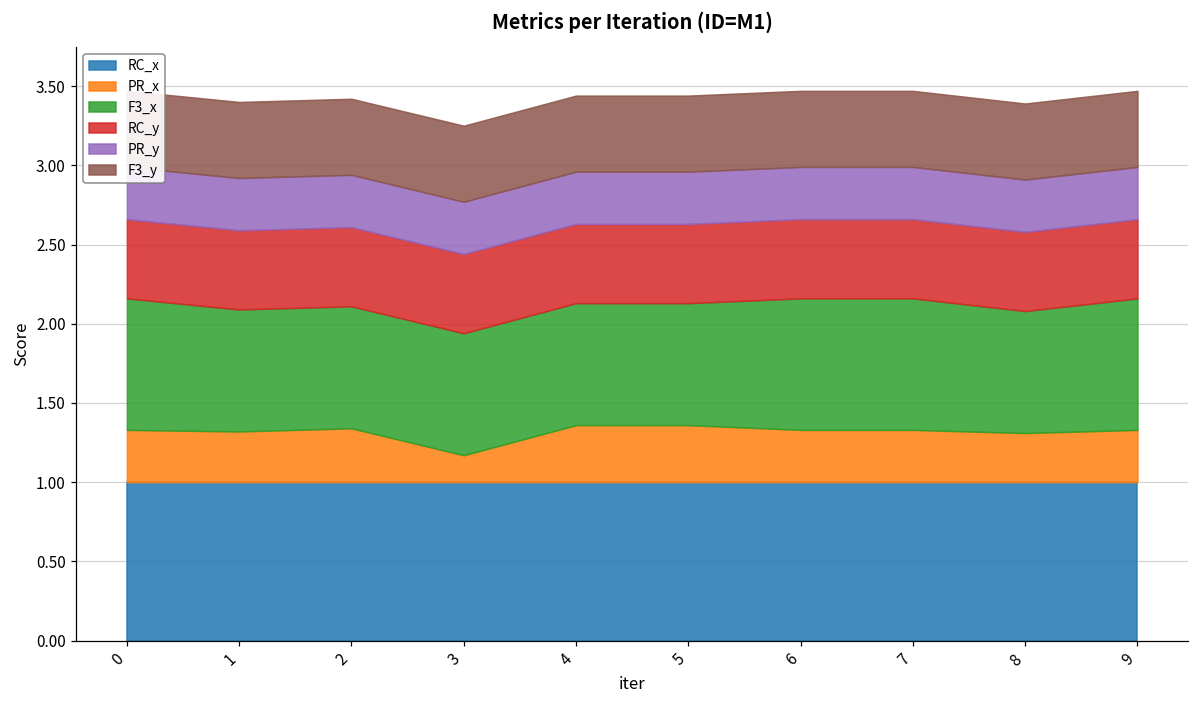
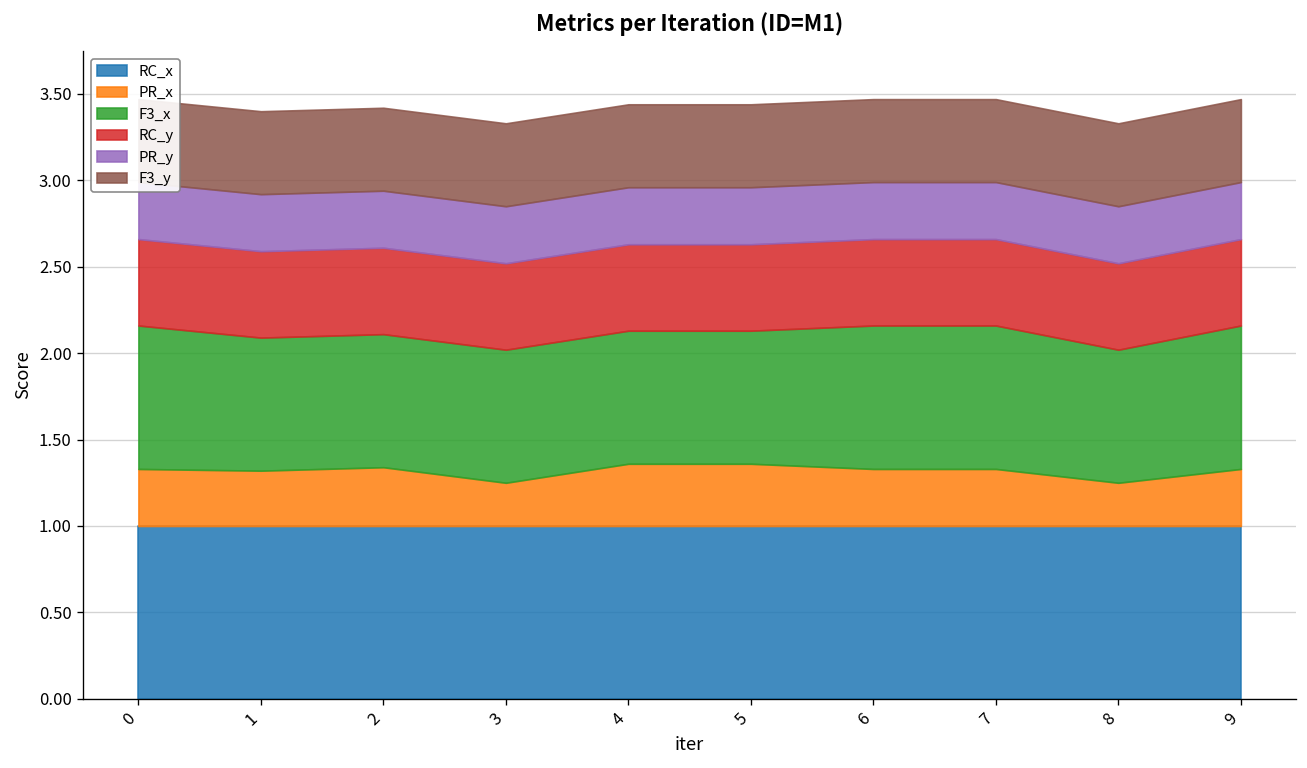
PR_x, 3: 0.17 -> 0.25
PR_x, 8: 0.31 -> 0.25
